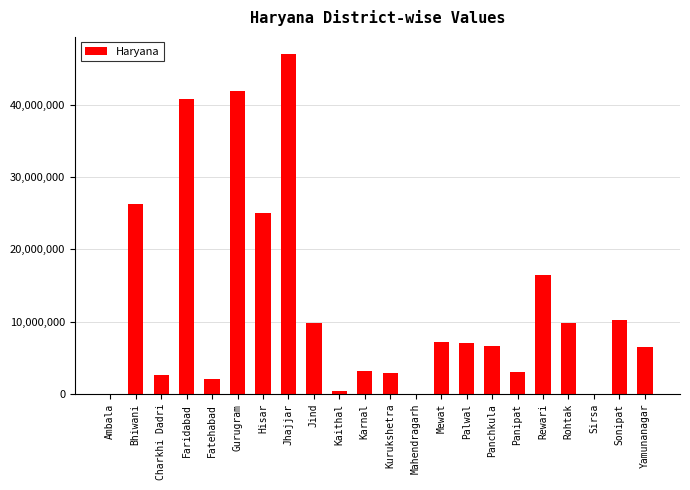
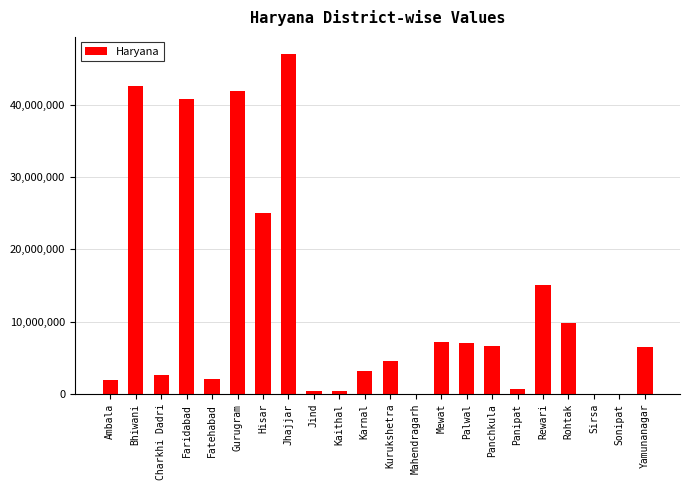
Ambala: 0 -> 2,000,000
Bhiwani: 26,000,000 -> 43,000,000
Jind: 10,000,000 -> 0
Kurukshetra: 3,000,000 -> 5,000,000
Panipat: 3,000,000 -> 1,000,000
Rewari: 16,000,000 -> 15,000,000
Sonipat: 10,000,000 -> 0
